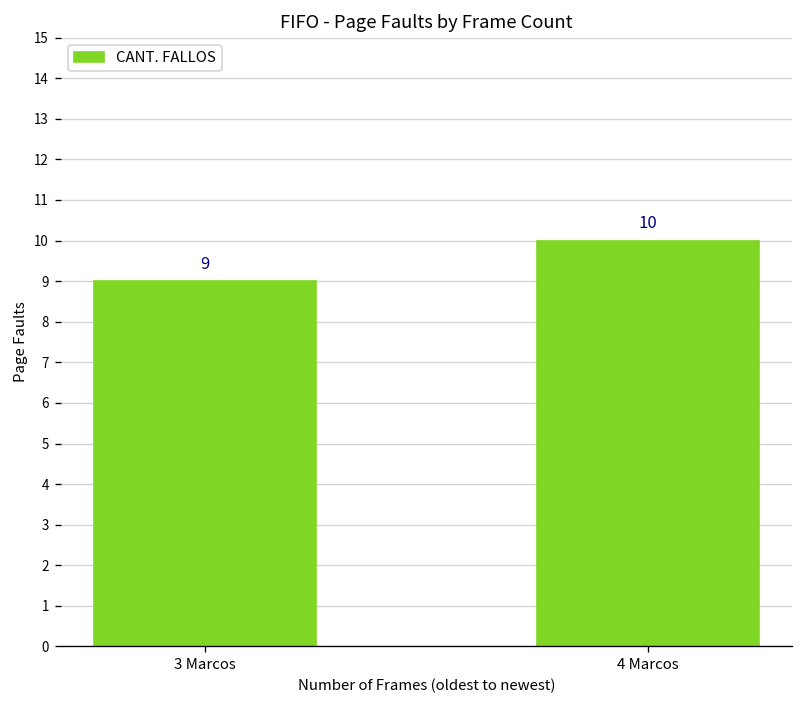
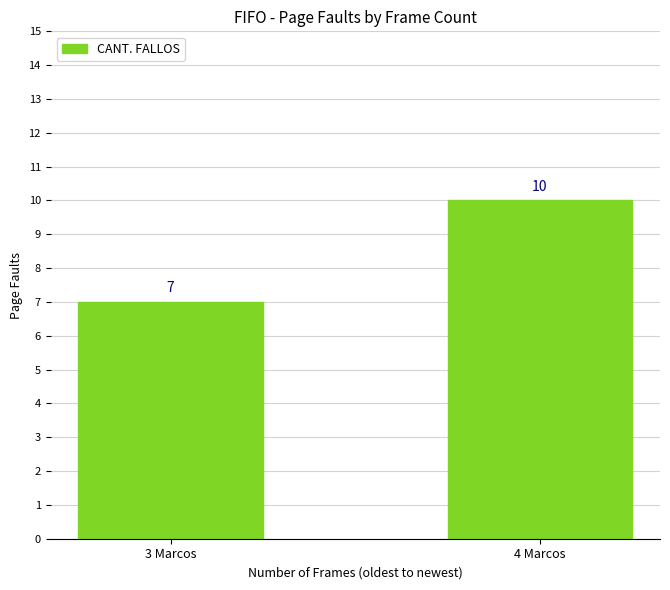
3 Marcos: 9 -> 7
